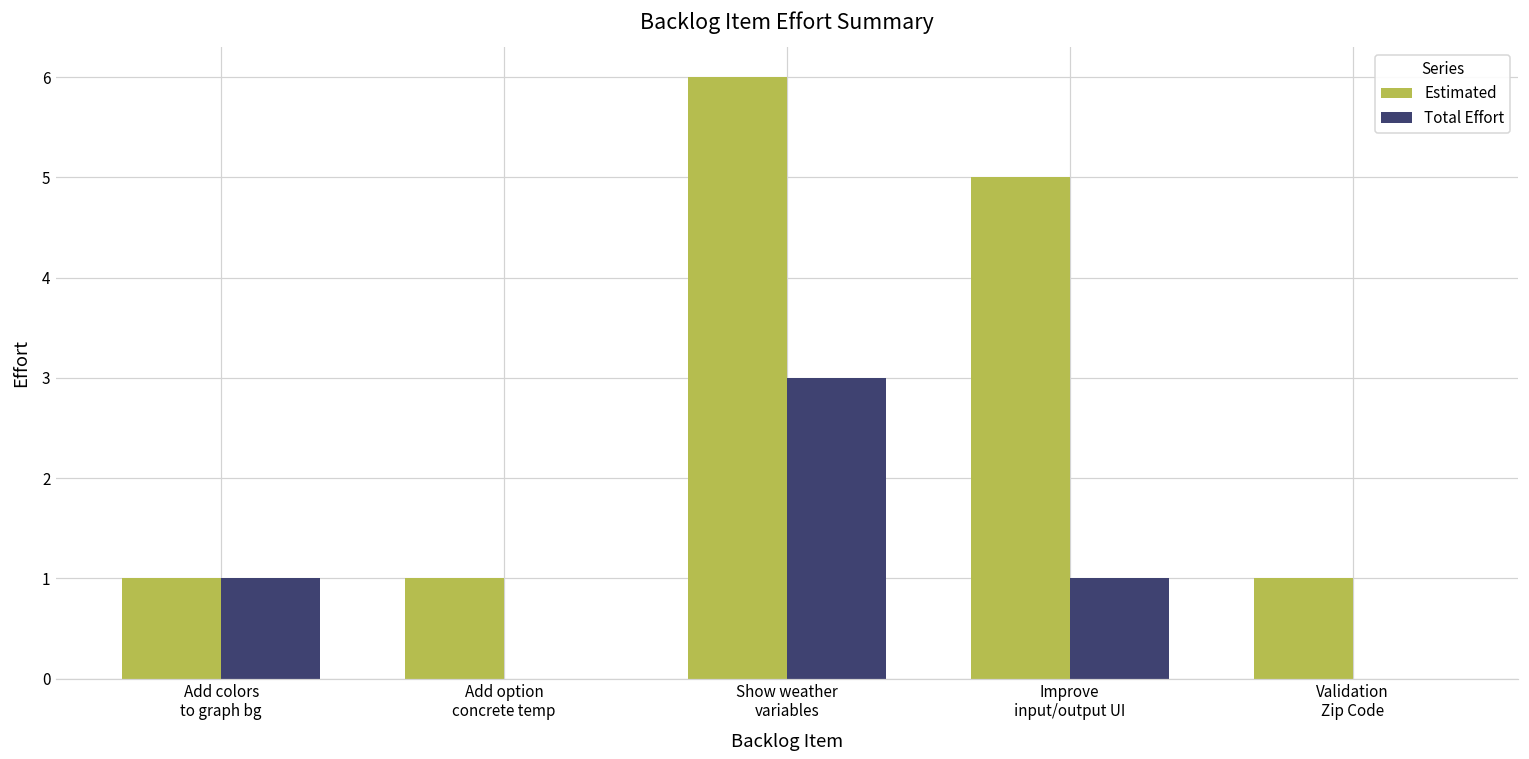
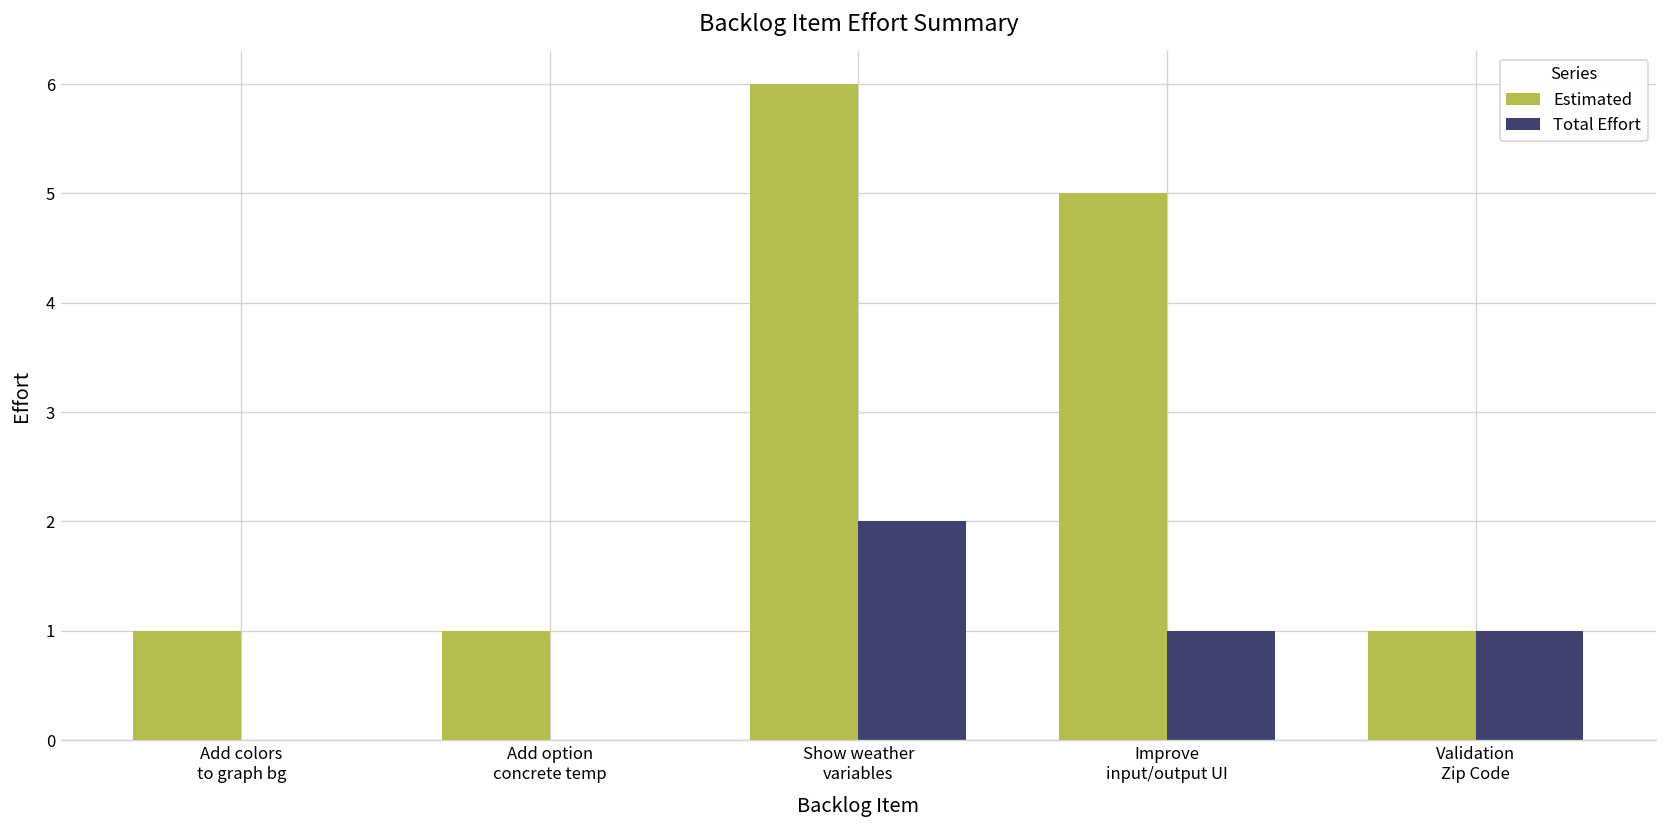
Total Effort, Add colors to graph bg: 1 -> 0
Total Effort, Show weather variables: 3 -> 2
Total Effort, Validation Zip Code: 0 -> 1
